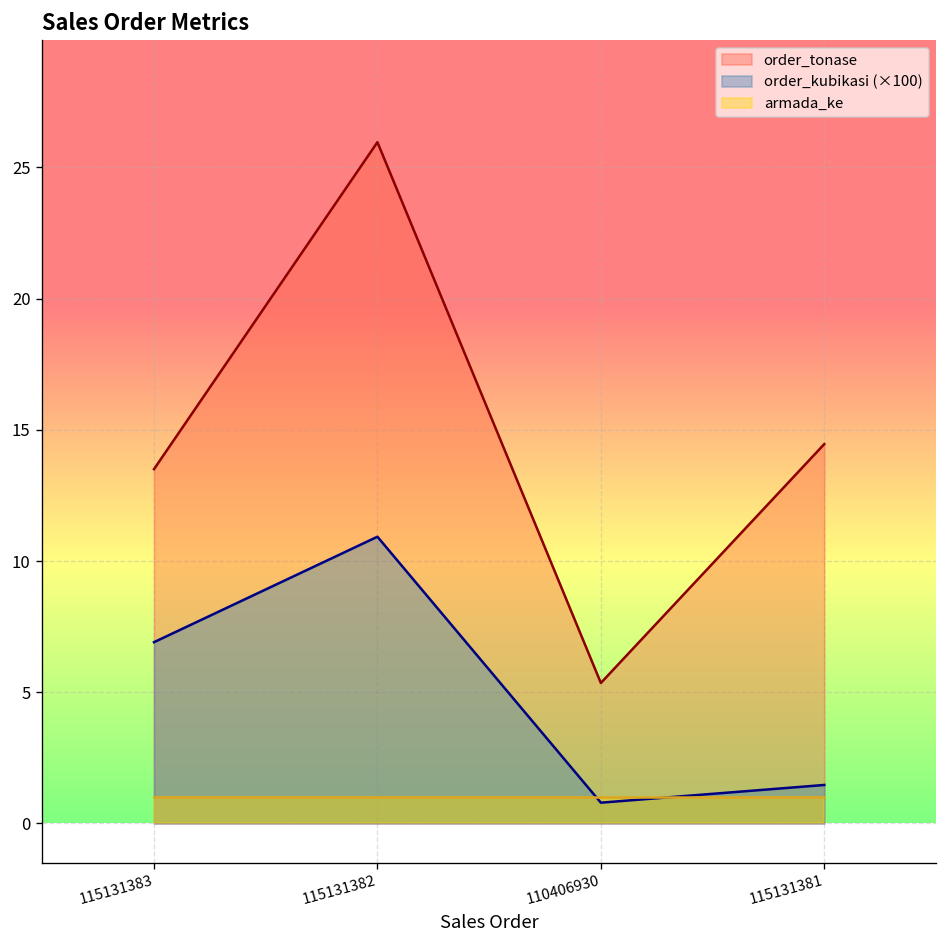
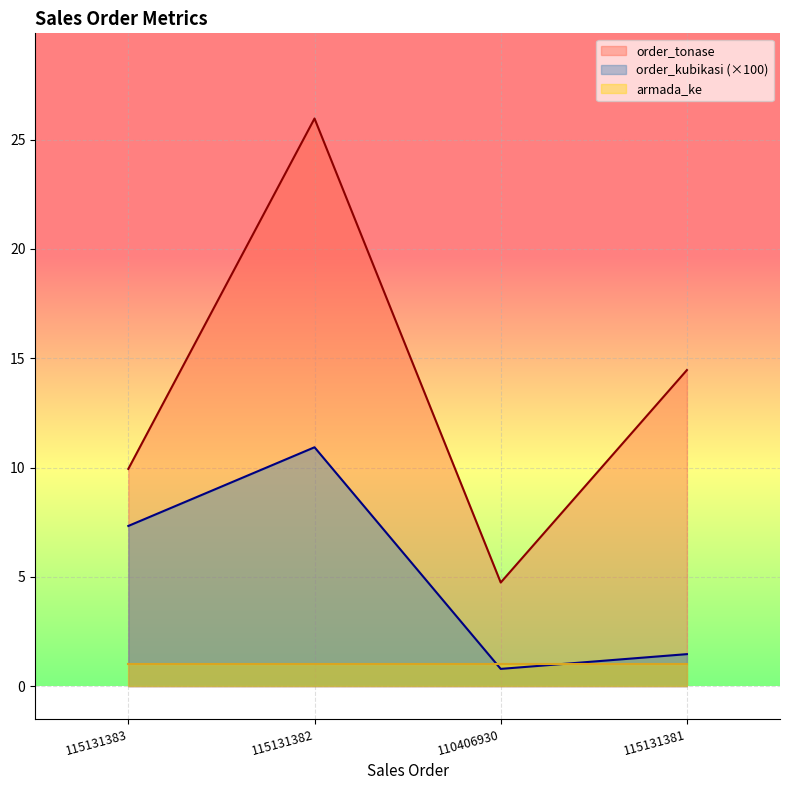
order_tonase, 115131383: 13.5 -> 9.9
order_kubikasi (×100), 115131383: 6.9 -> 7.3
order_tonase, 110406930: 5.4 -> 4.7
